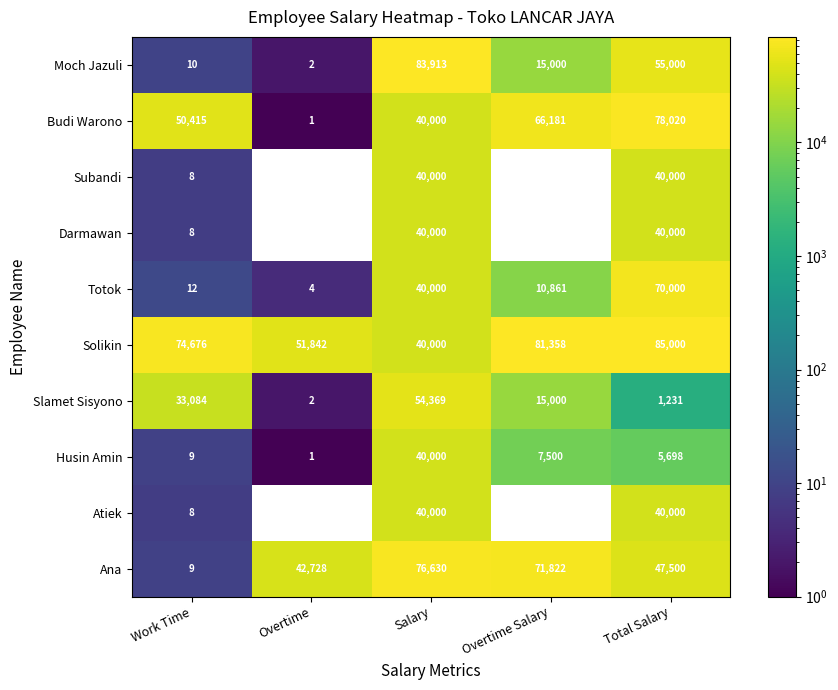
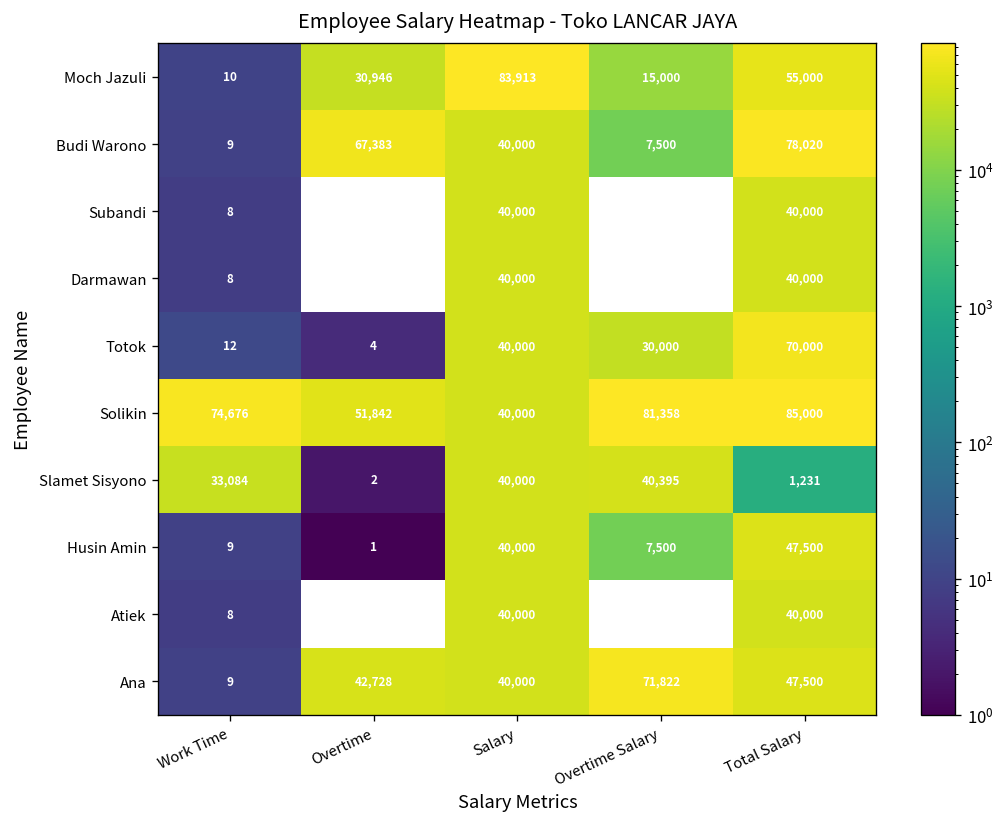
Moch Jazuli, Overtime: 2 -> 30,946
Budi Warono, Work Time: 50,415 -> 9
Budi Warono, Overtime: 1 -> 67,383
Budi Warono, Overtime Salary: 66,181 -> 7,500
Totok, Overtime Salary: 10,861 -> 30,000
Slamet Sisyono, Salary: 54,369 -> 40,000
Slamet Sisyono, Overtime Salary: 15,000 -> 40,395
Husin Amin, Total Salary: 5,698 -> 47,500
Ana, Salary: 76,630 -> 40,000
